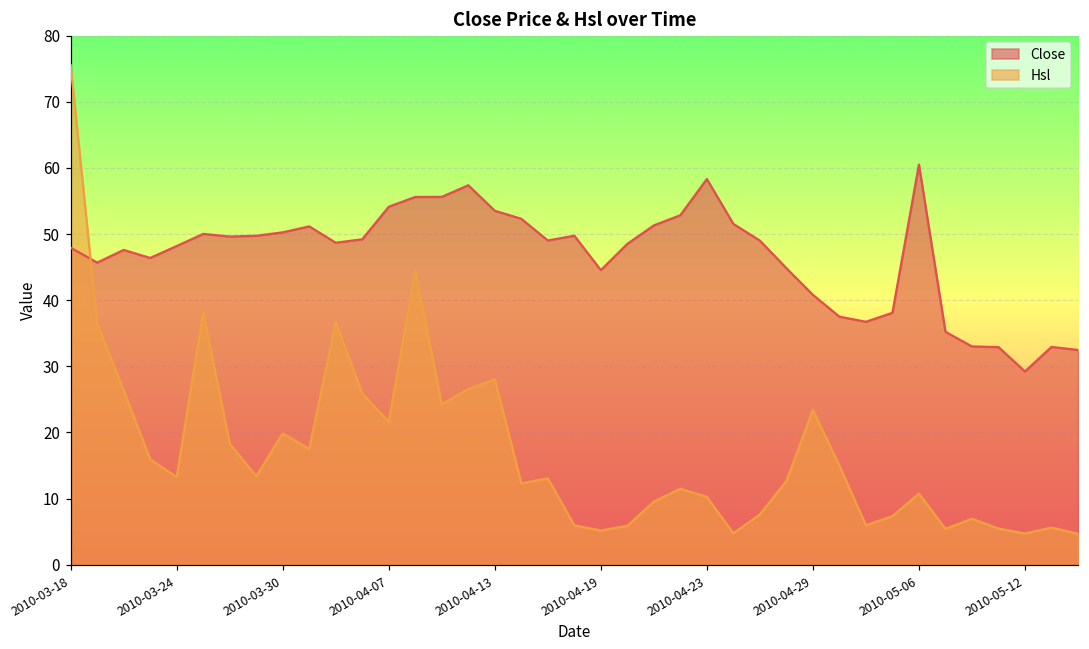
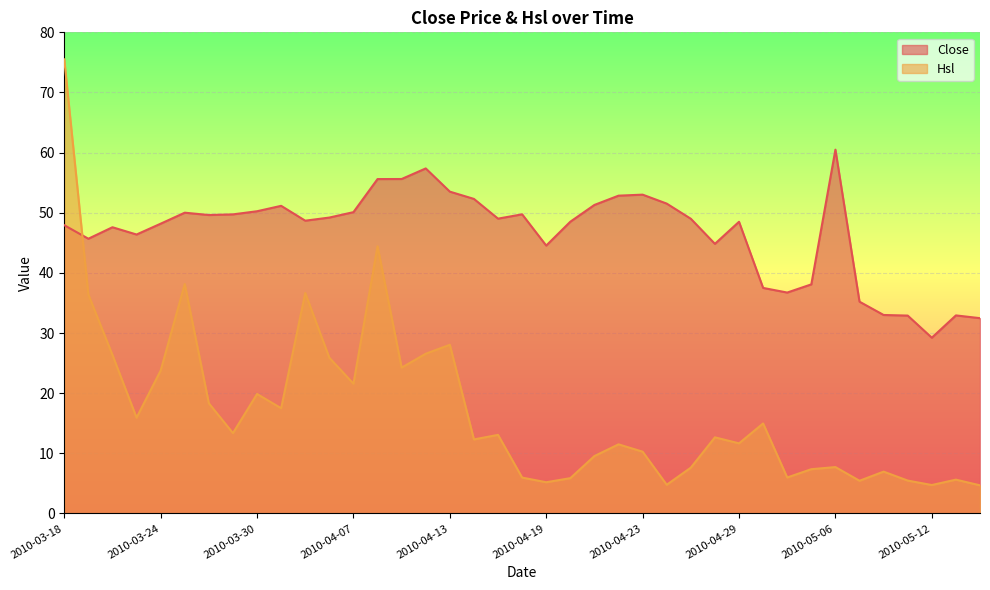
Hsl, 2010-03-24: 13 -> 24
Close, 2010-04-07: 54 -> 50
Close, 2010-04-23: 58 -> 53
Close, 2010-04-29: 41 -> 49
Hsl, 2010-04-29: 23 -> 12
Hsl, 2010-05-06: 11 -> 8
